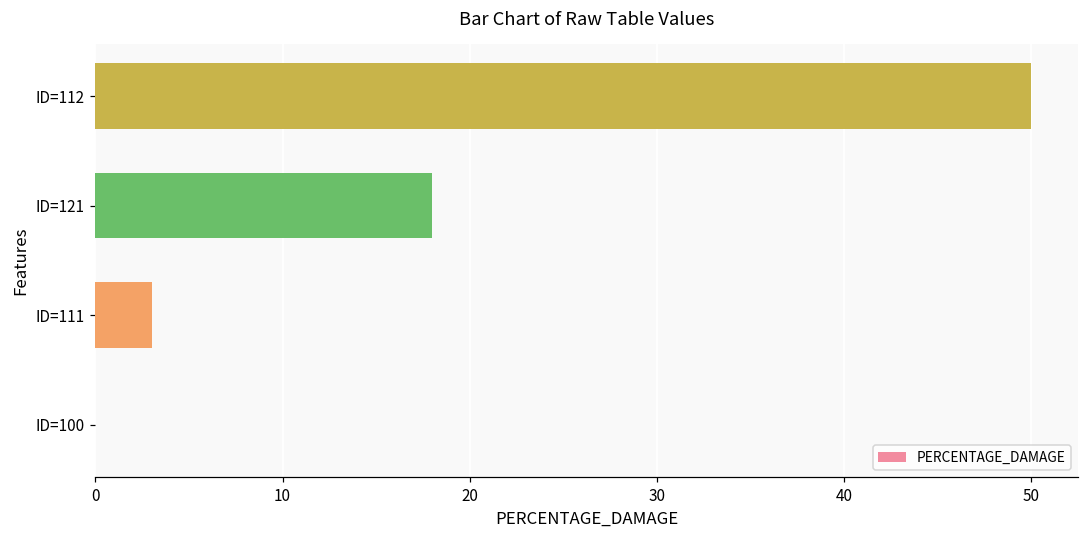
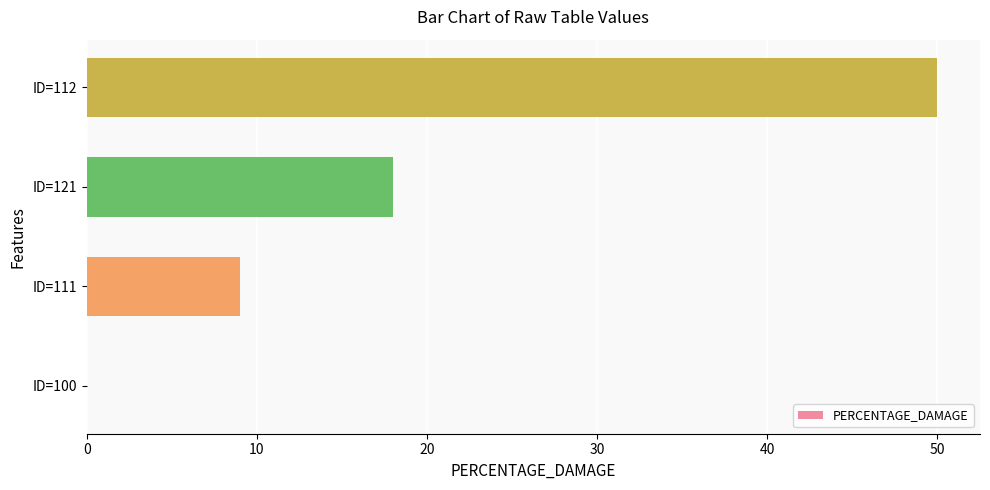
ID=111: 3 -> 9
